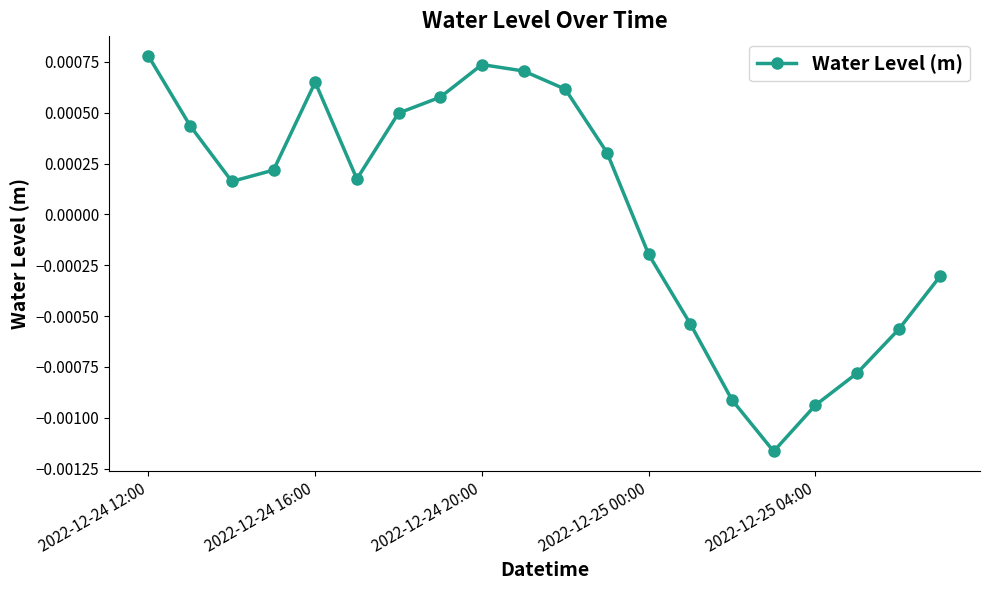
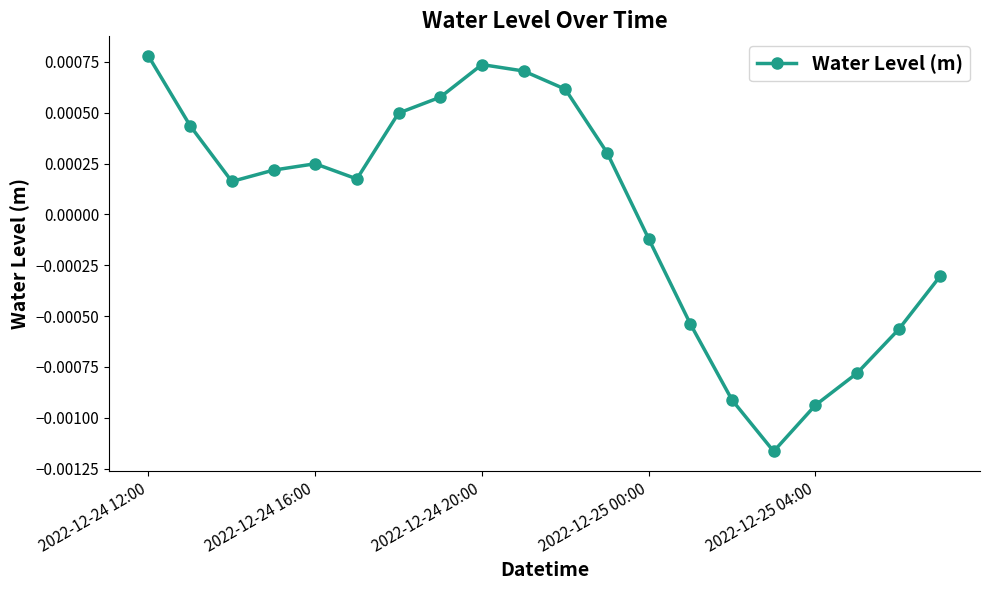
2022-12-24 16:00: 0.00065 -> 0.00025
2022-12-25 00:00: -0.00020 -> -0.00012
